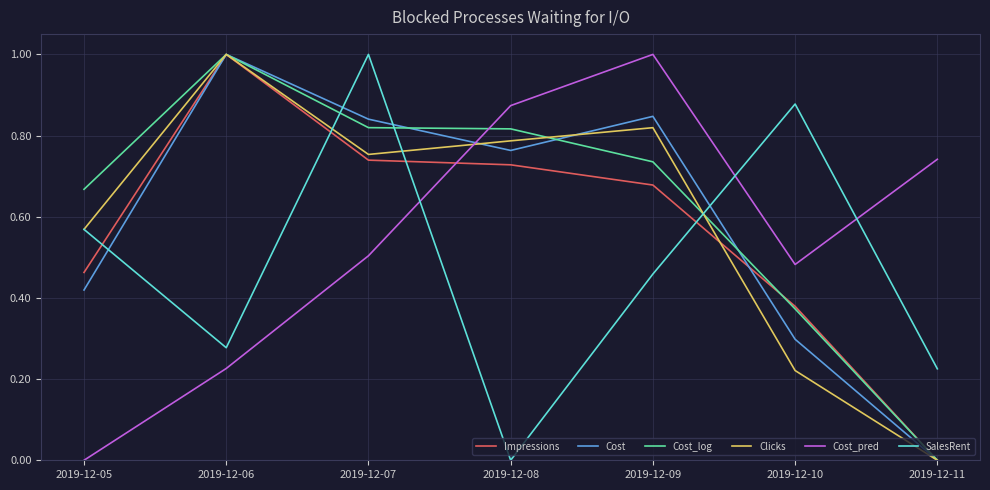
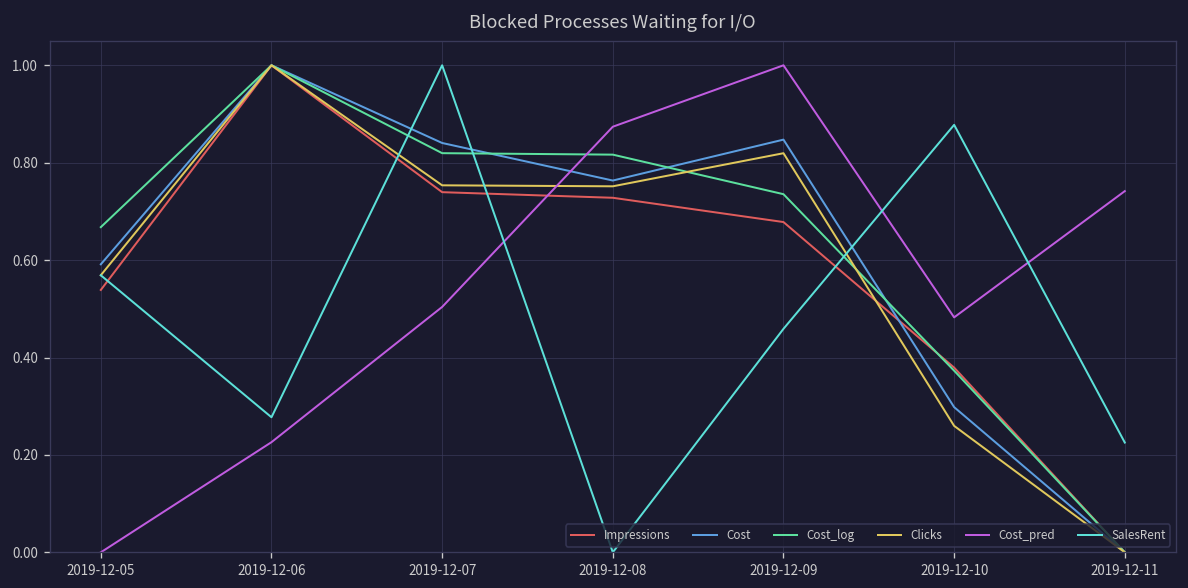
Impressions, 2019-12-05: 0.46 -> 0.54
Cost, 2019-12-05: 0.42 -> 0.59
Clicks, 2019-12-08: 0.79 -> 0.75
Clicks, 2019-12-10: 0.22 -> 0.26
